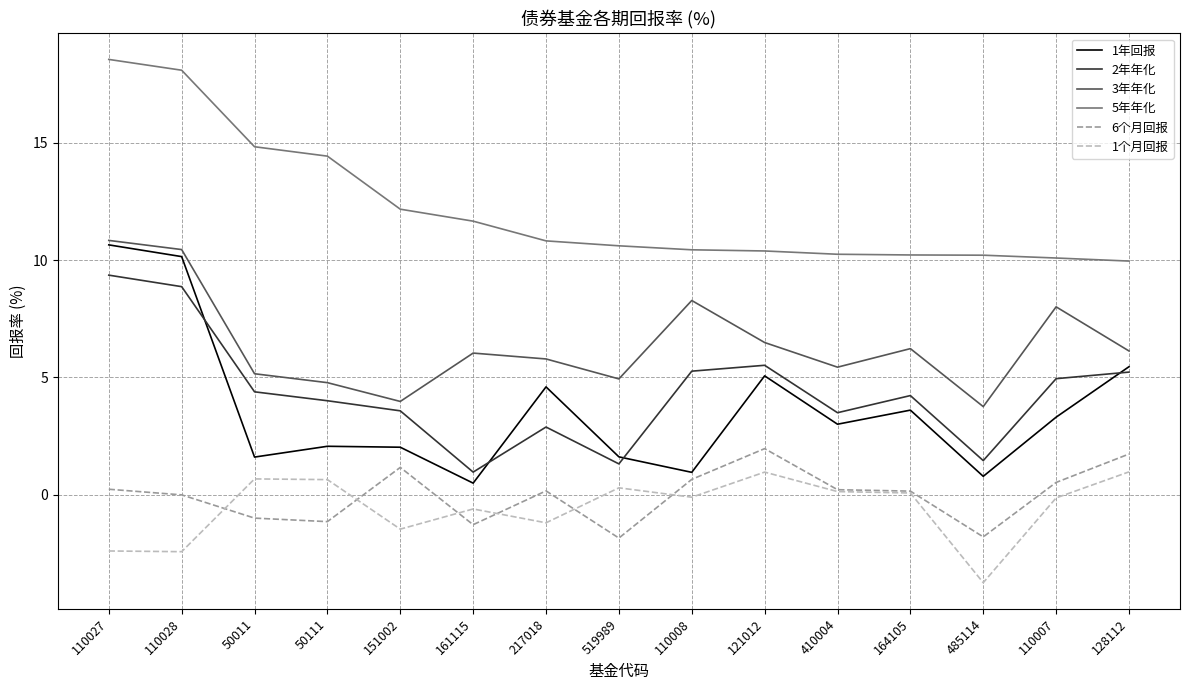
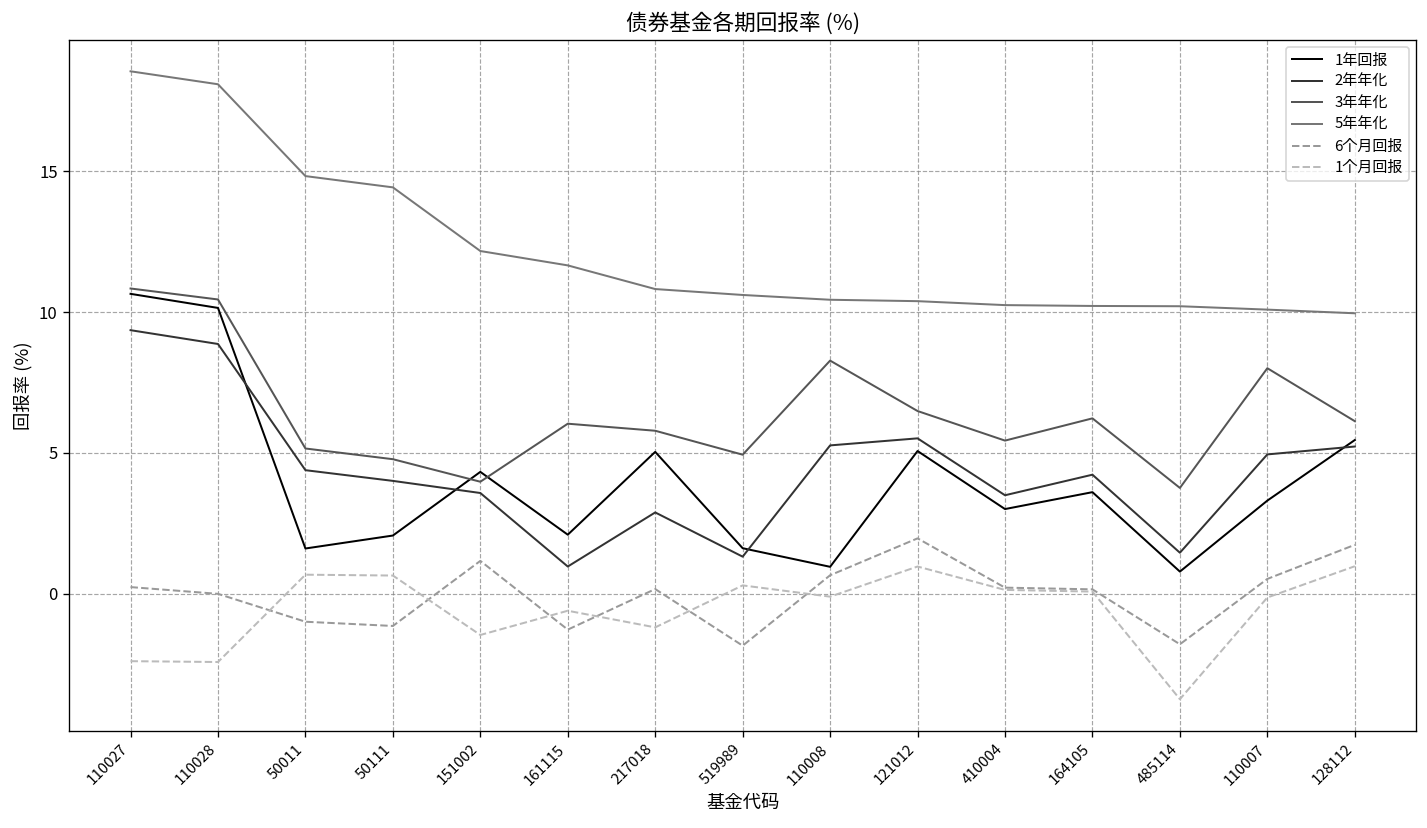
1年回报, 151002: 2.0 -> 4.3
1年回报, 161115: 0.5 -> 2.1
1年回报, 217018: 4.6 -> 5.0
